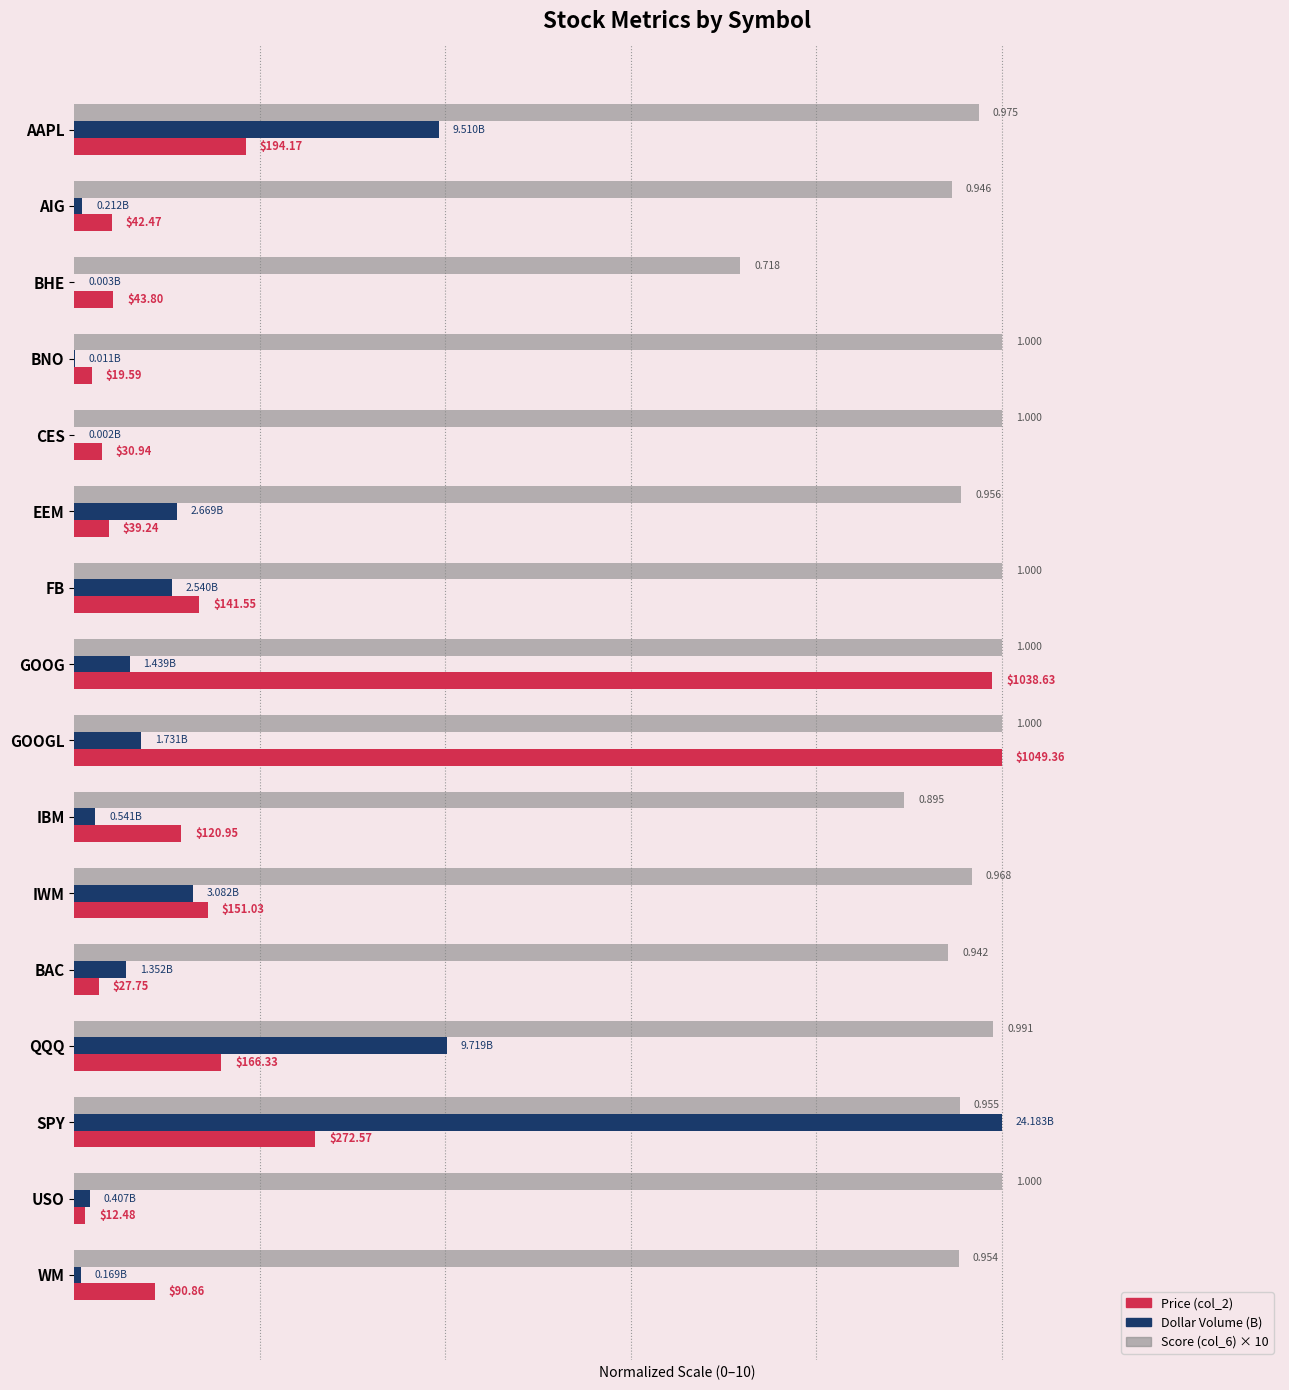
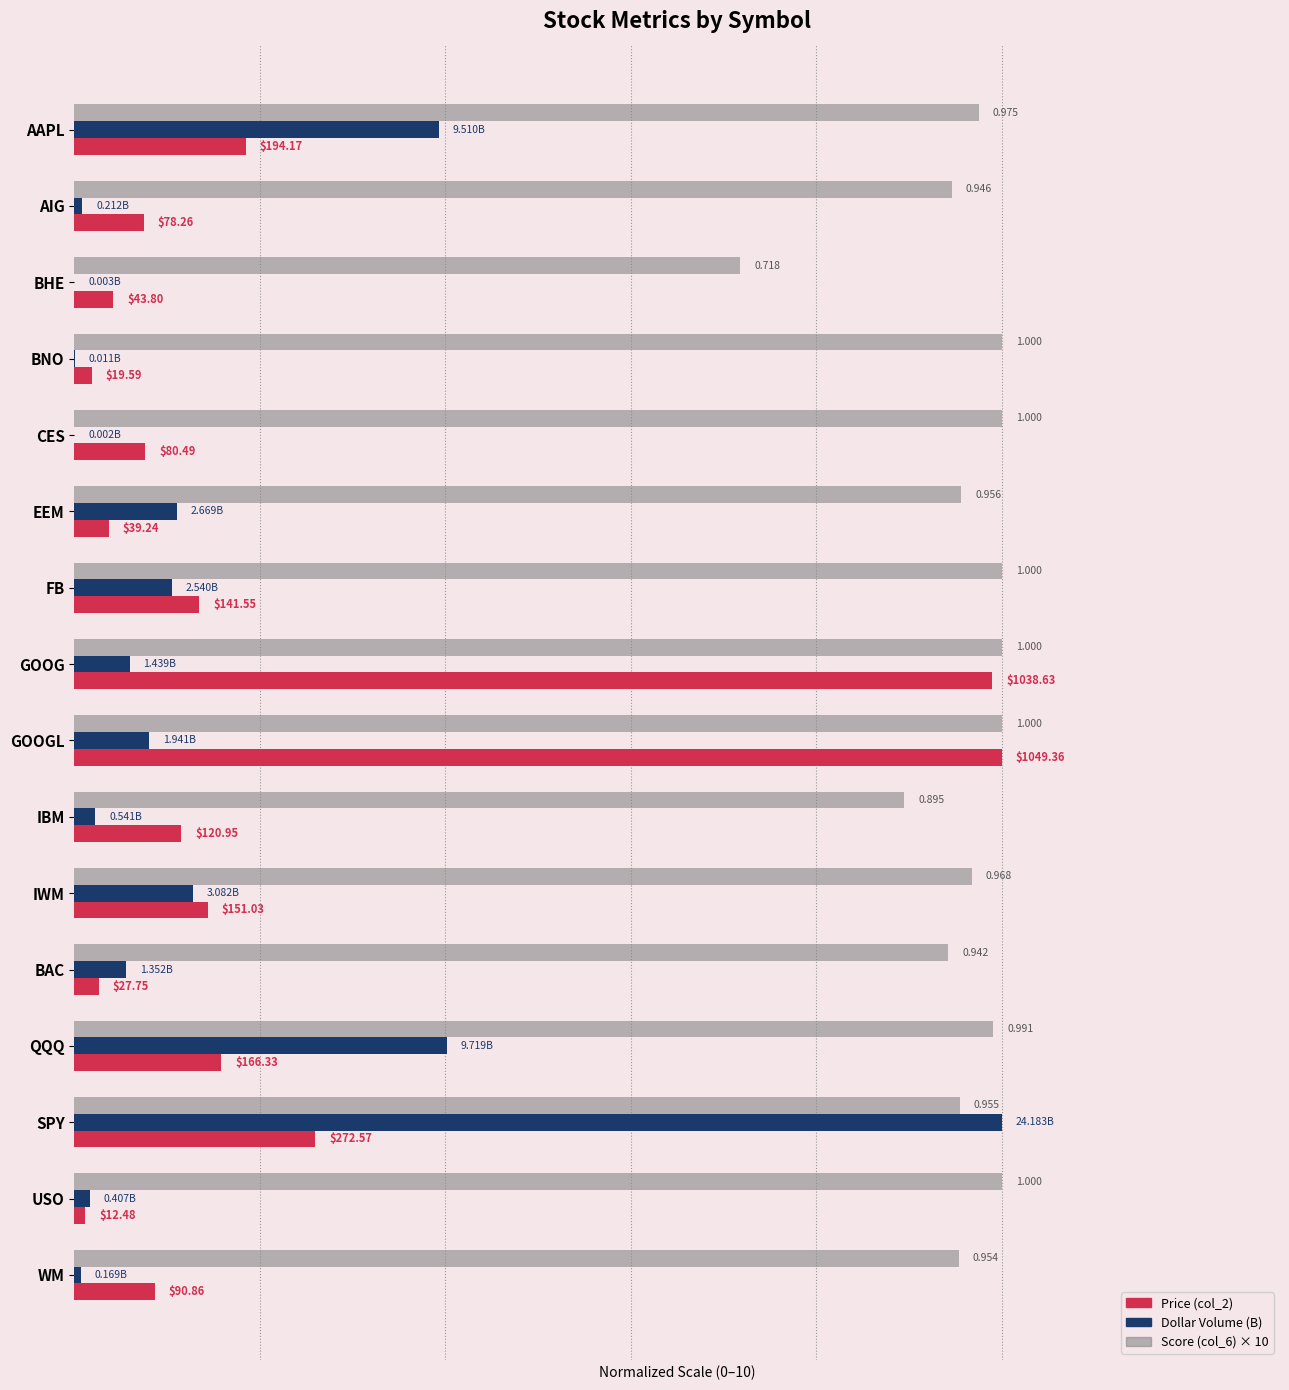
Price (col_2), AIG: $42.47 -> $78.26
Price (col_2), CES: $30.94 -> $80.49
Dollar Volume (B), GOOGL: 1.731B -> 1.941B
